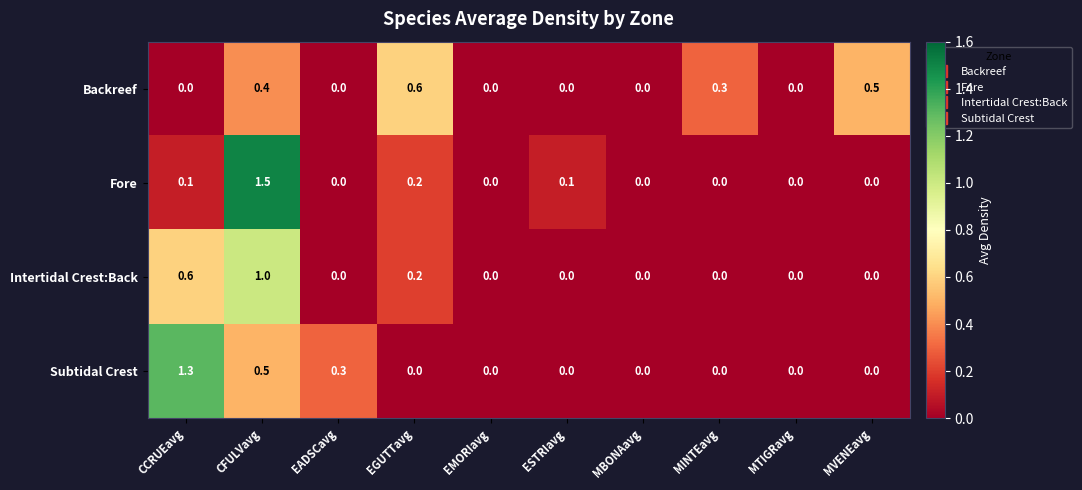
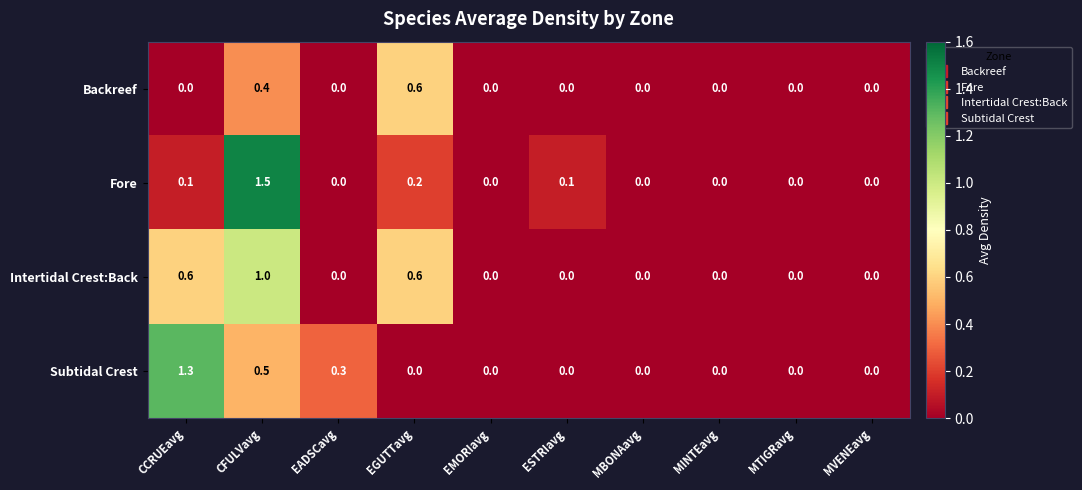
Backreef, MINTEavg: 0.3 -> 0.0
Backreef, MVENEavg: 0.5 -> 0.0
Intertidal Crest:Back, EGUTTavg: 0.2 -> 0.6
